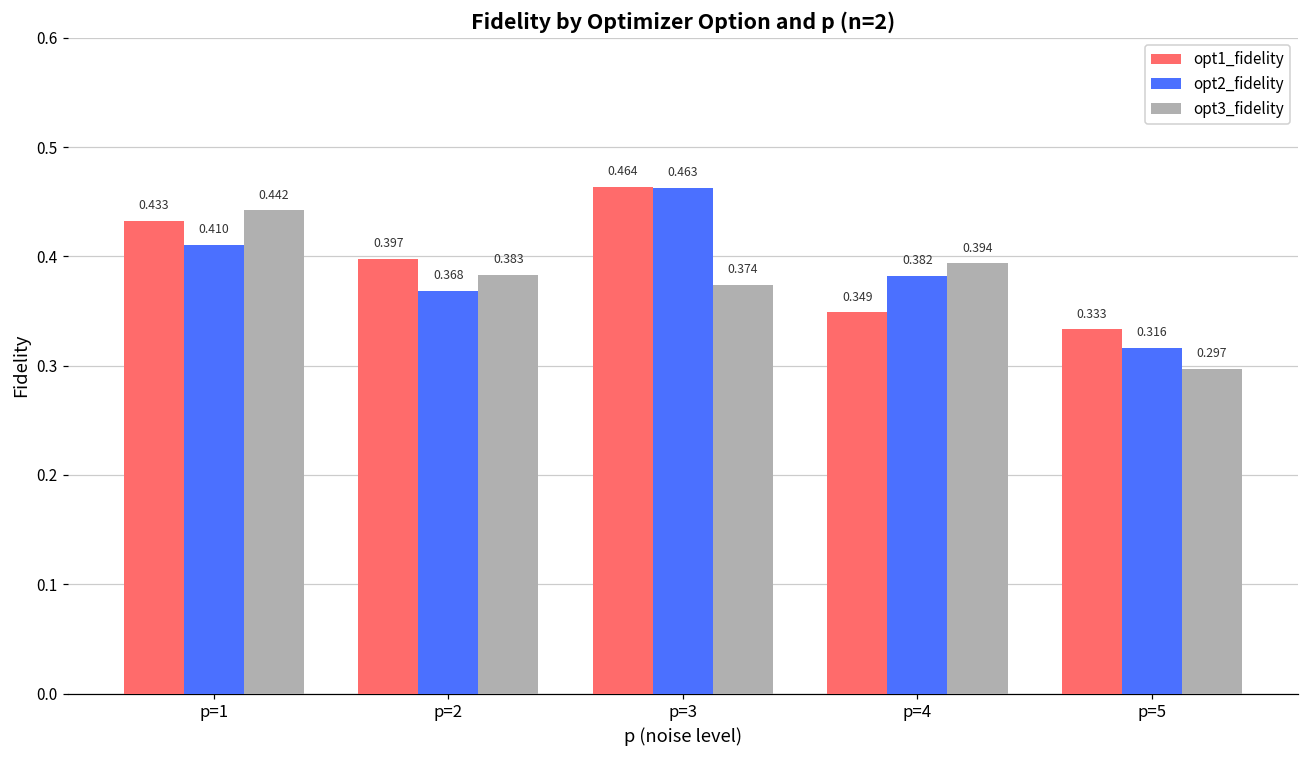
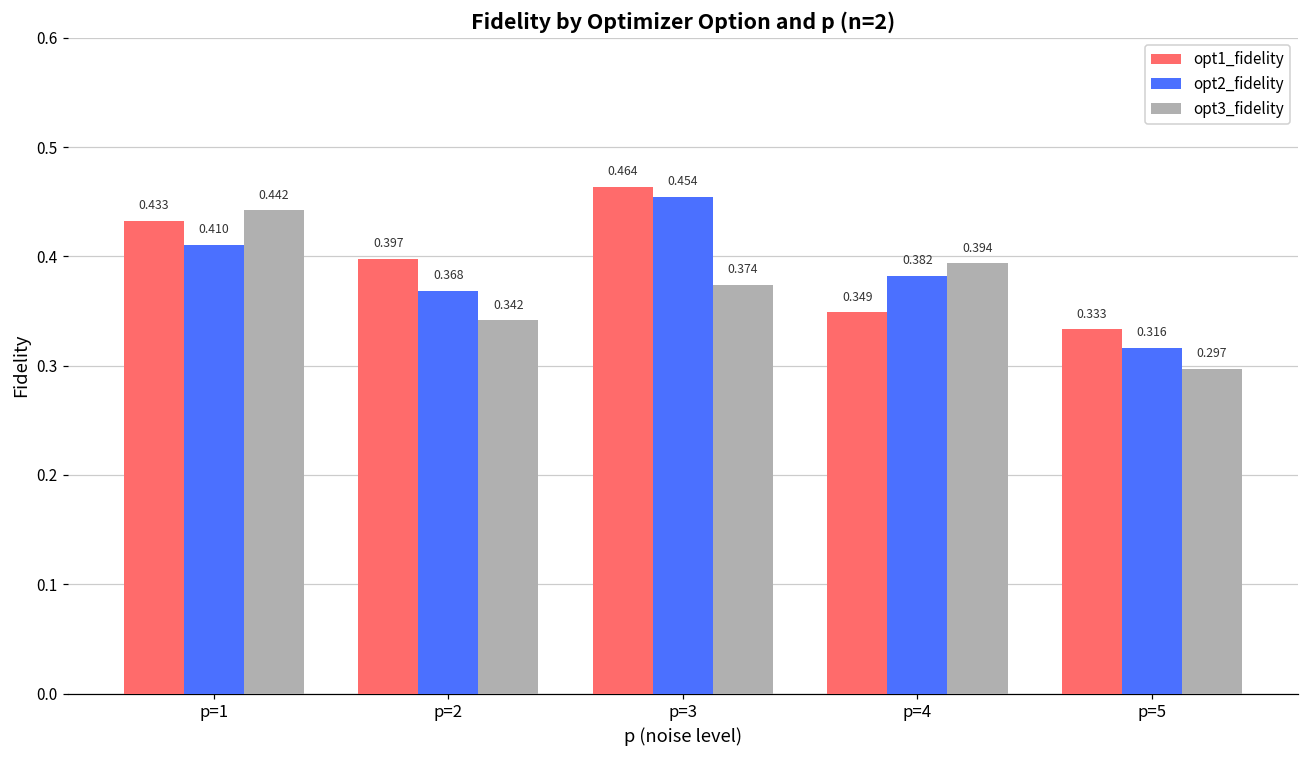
opt3_fidelity, p=2: 0.383 -> 0.342
opt2_fidelity, p=3: 0.463 -> 0.454
